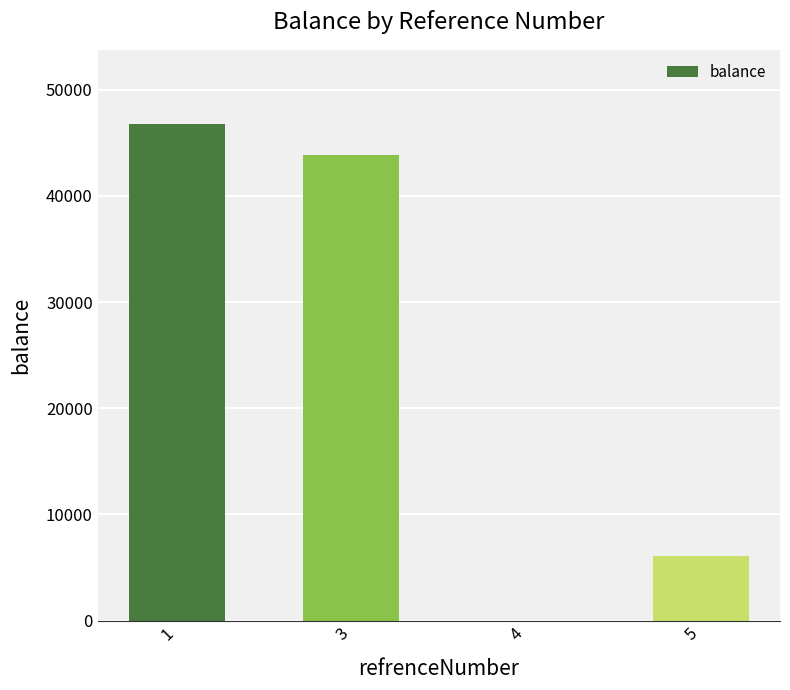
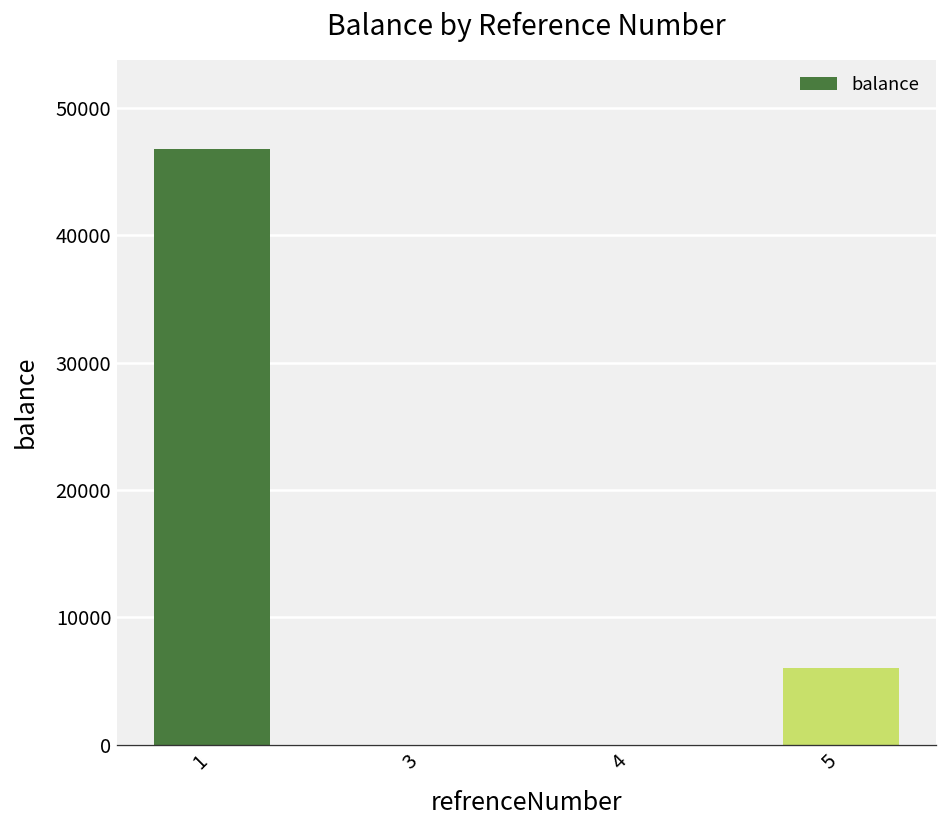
3: 43900 -> 0
